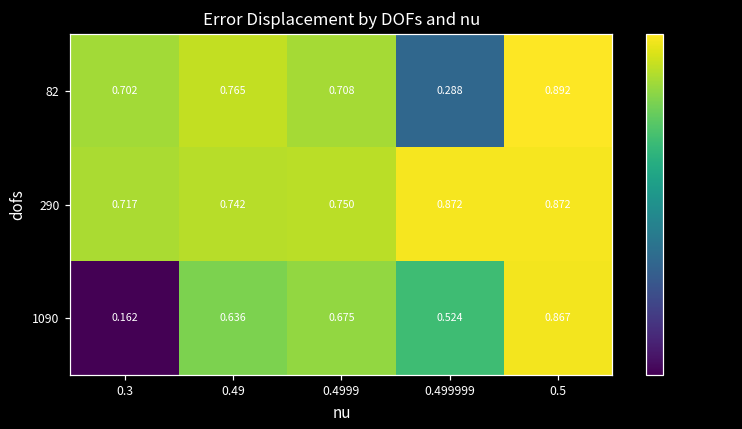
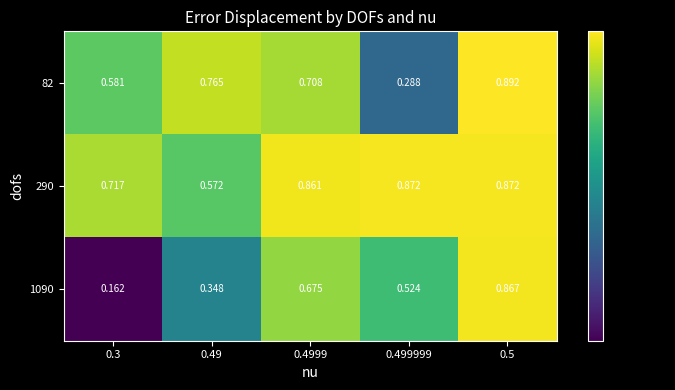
82, 0.3: 0.702 -> 0.581
290, 0.49: 0.742 -> 0.572
290, 0.4999: 0.750 -> 0.861
1090, 0.49: 0.636 -> 0.348
